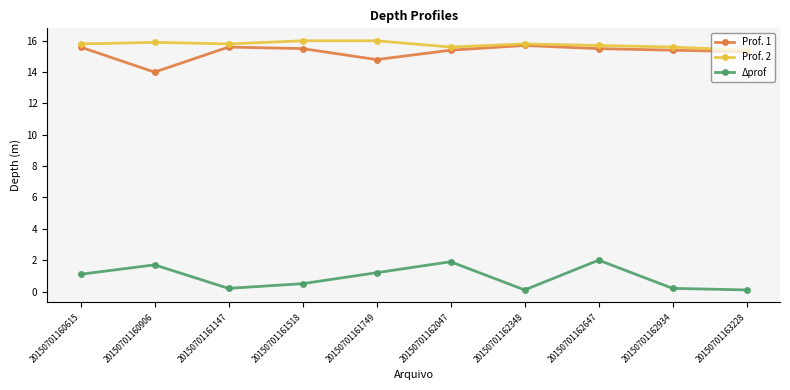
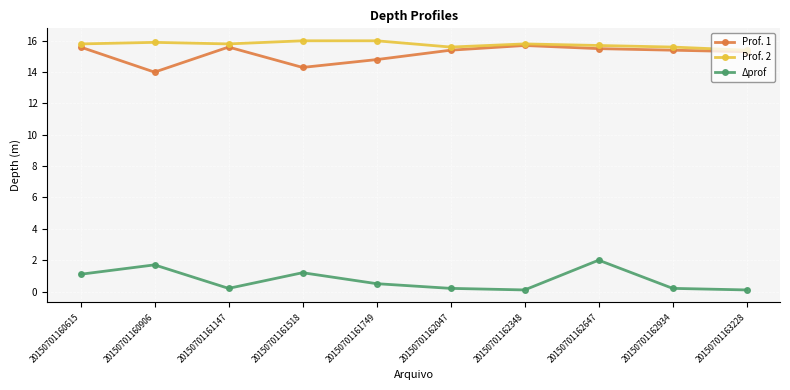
Prof. 1, 20150701161518: 15.5 -> 14.3
Δprof, 20150701161518: 0.5 -> 1.2
Δprof, 20150701161749: 1.2 -> 0.5
Δprof, 20150701162047: 1.9 -> 0.2
